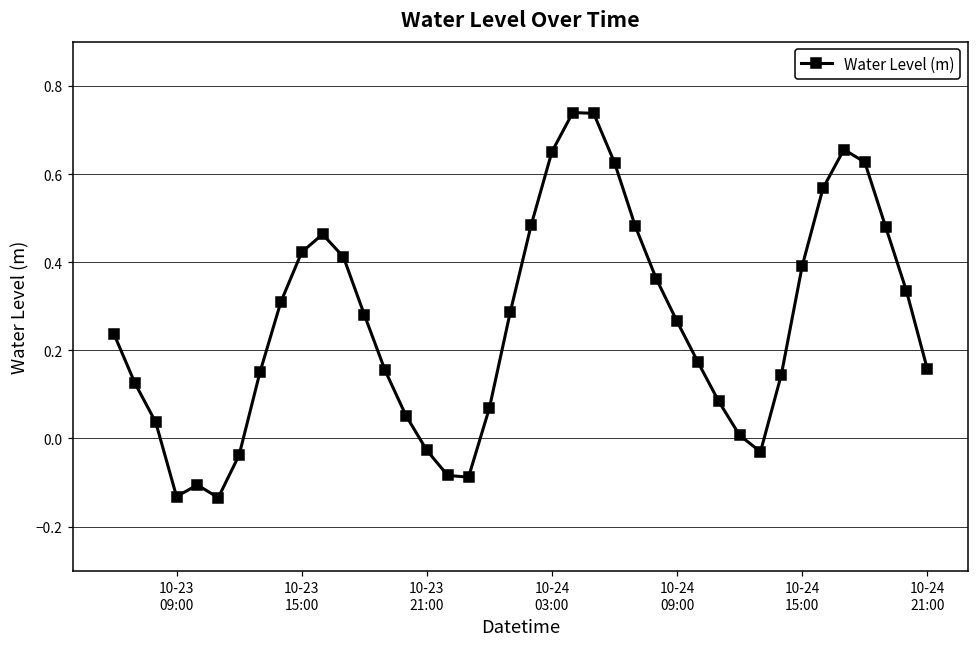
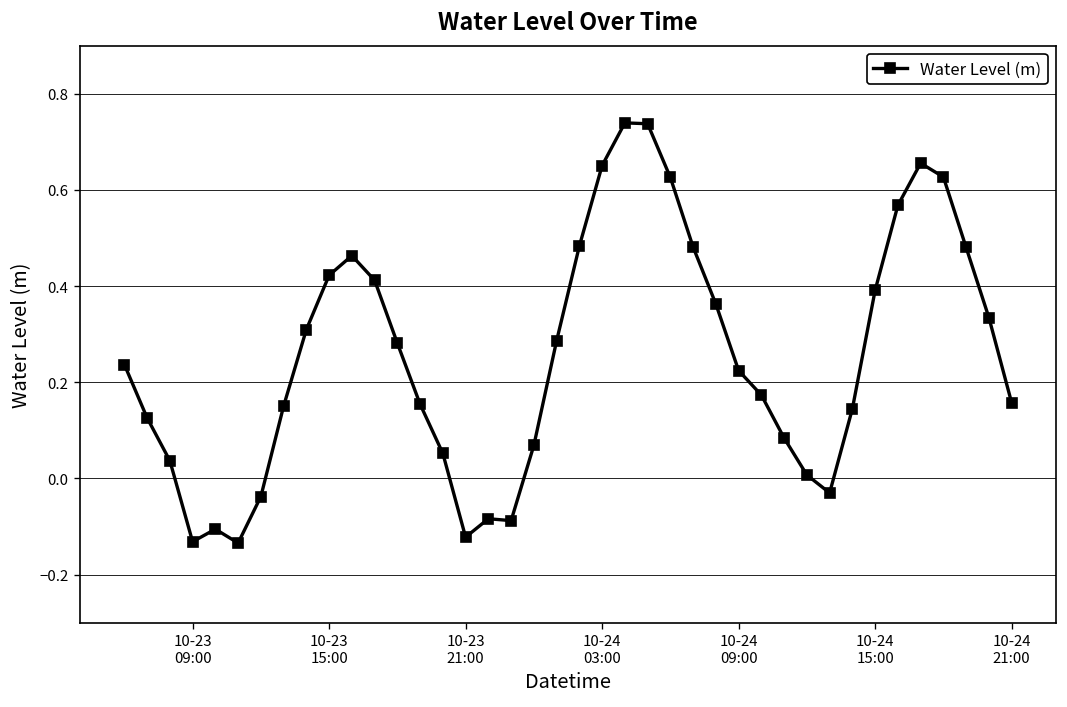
10-23 21:00: -0.03 -> -0.12
10-24 09:00: 0.27 -> 0.22
